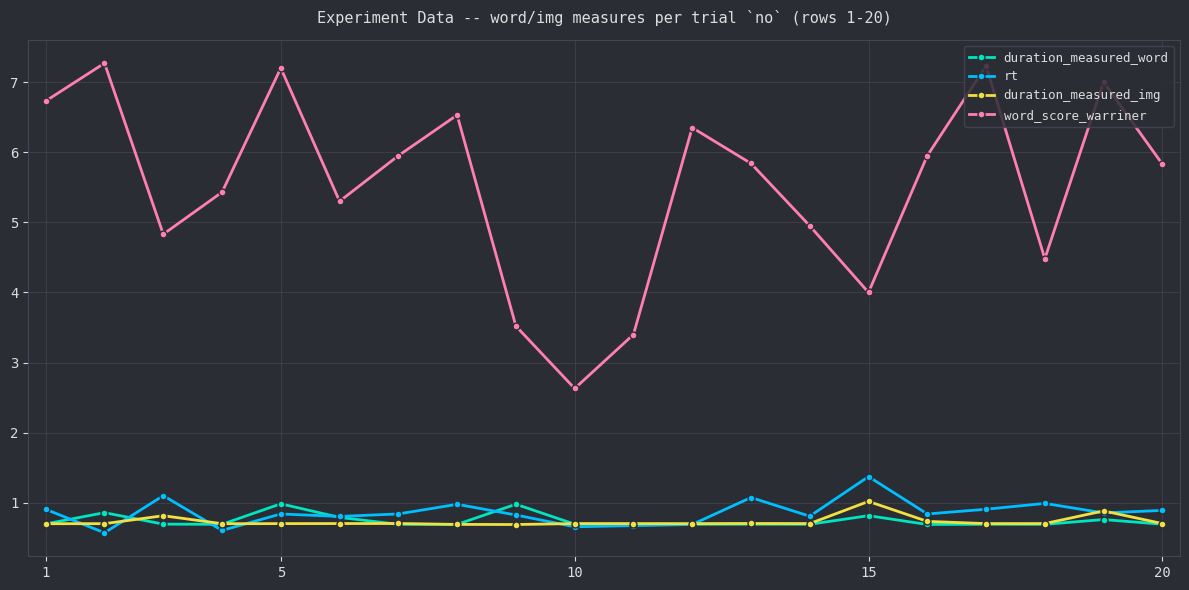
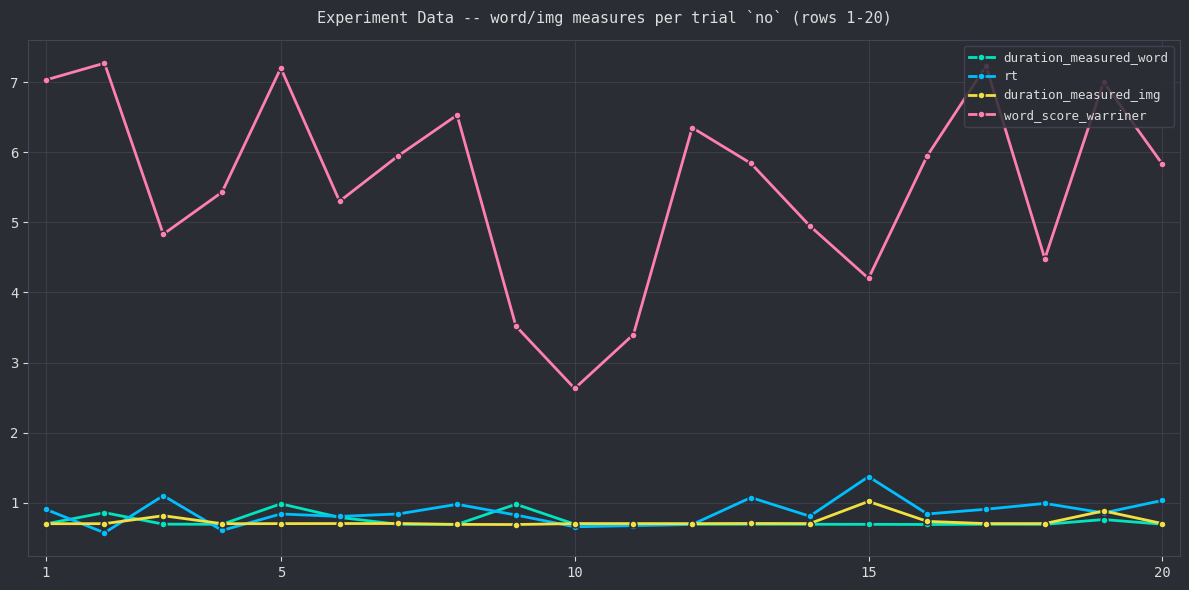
word_score_warriner, 1: 6.7 -> 7.0
duration_measured_word, 15: 0.8 -> 0.7
word_score_warriner, 15: 4.0 -> 4.2
rt, 20: 0.9 -> 1.0
